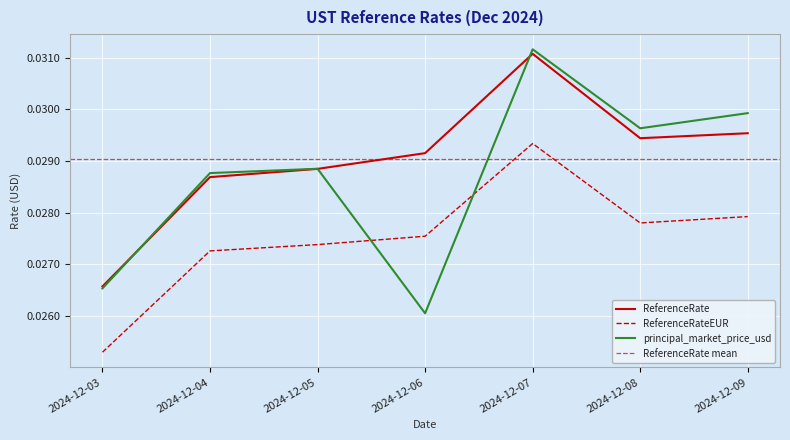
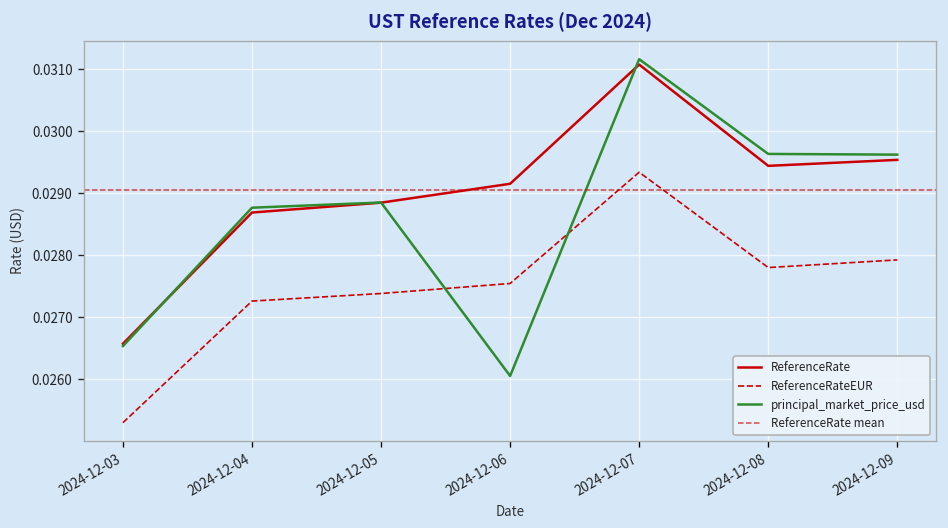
principal_market_price_usd, 2024-12-09: 0.0299 -> 0.0296
